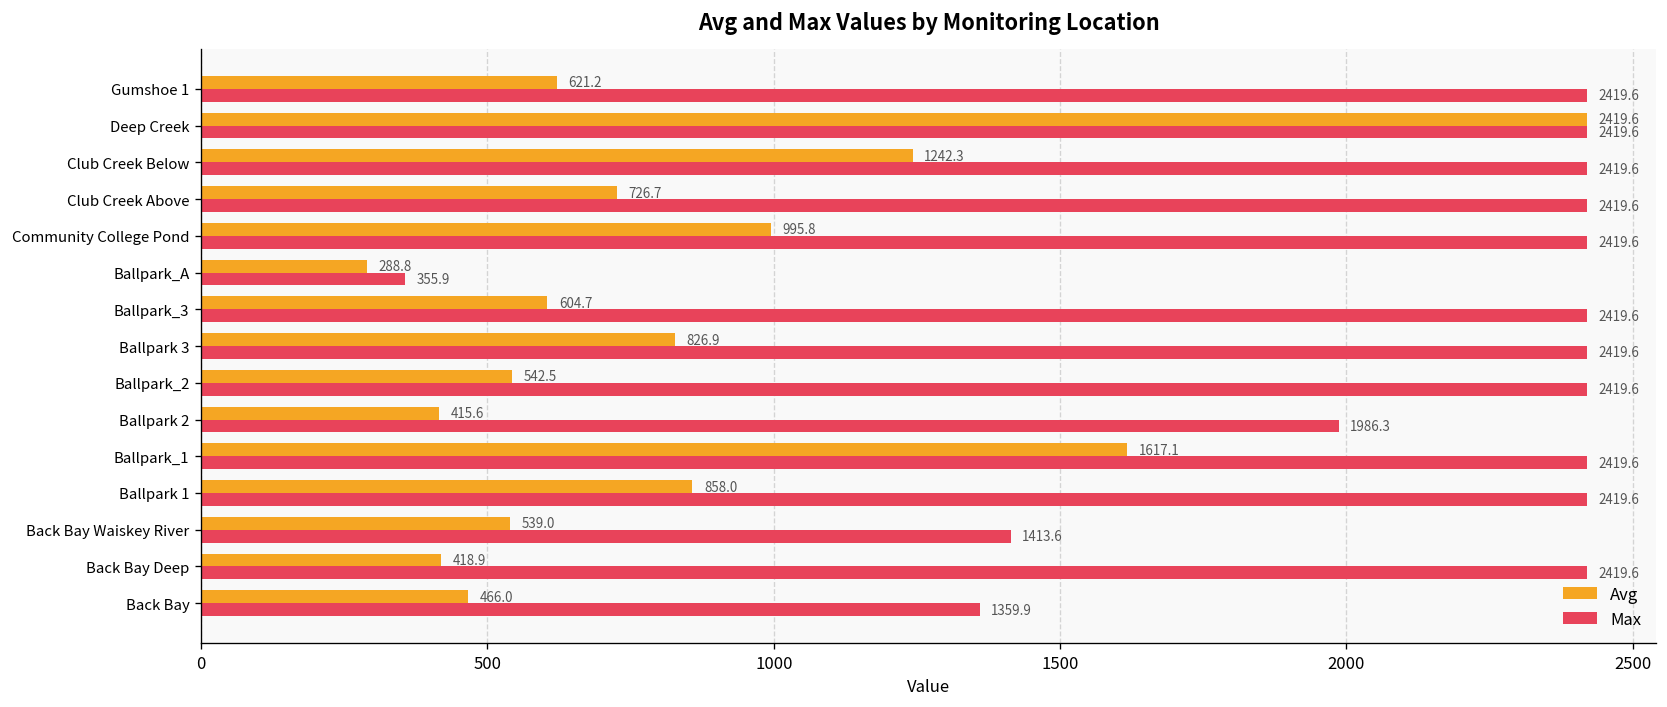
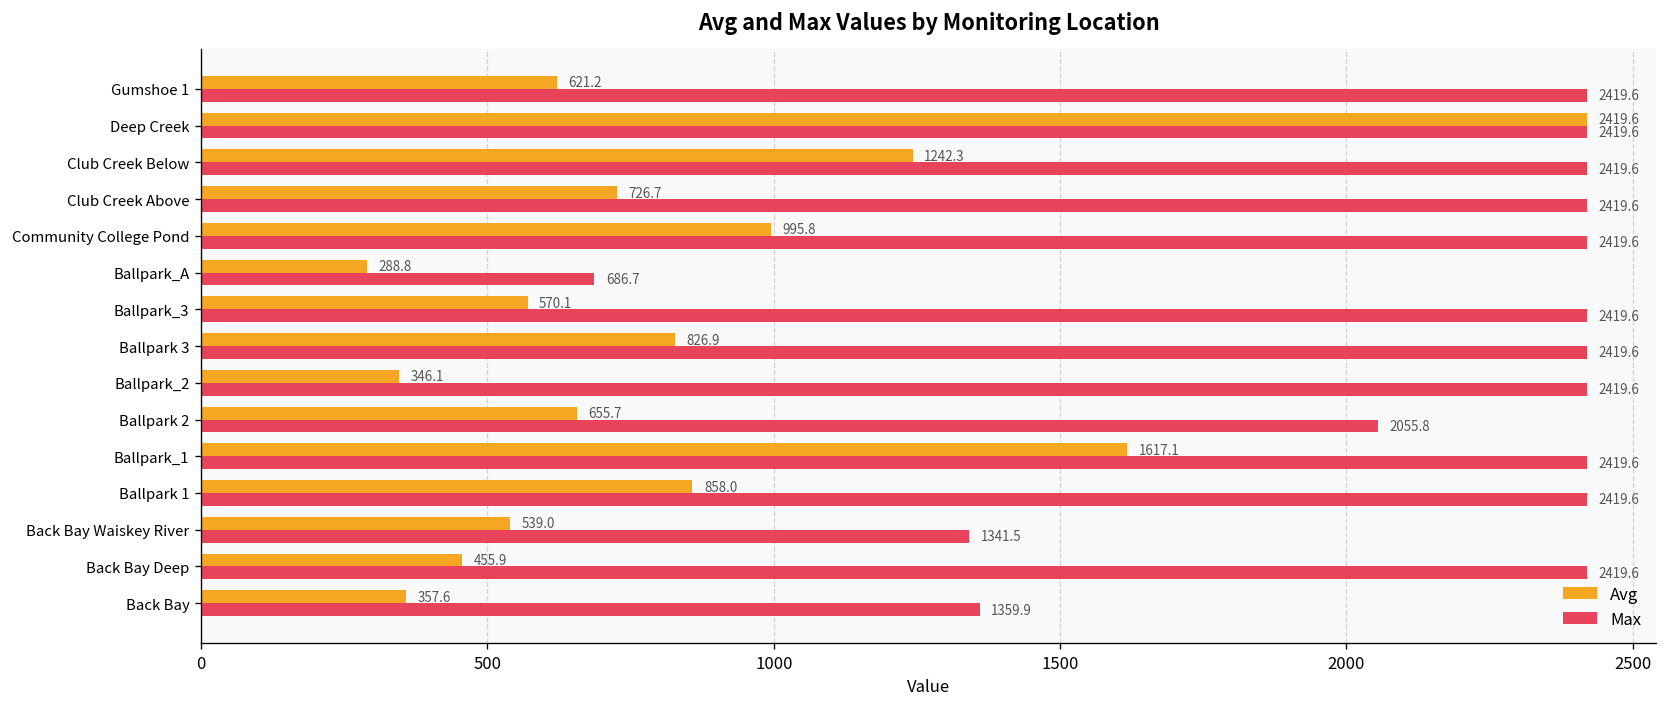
Max, Ballpark_A: 355.9 -> 686.7
Avg, Ballpark_3: 604.7 -> 570.1
Avg, Ballpark_2: 542.5 -> 346.1
Avg, Ballpark 2: 415.6 -> 655.7
Max, Ballpark 2: 1986.3 -> 2055.8
Max, Back Bay Waiskey River: 1413.6 -> 1341.5
Avg, Back Bay Deep: 418.9 -> 455.9
Avg, Back Bay: 466.0 -> 357.6
